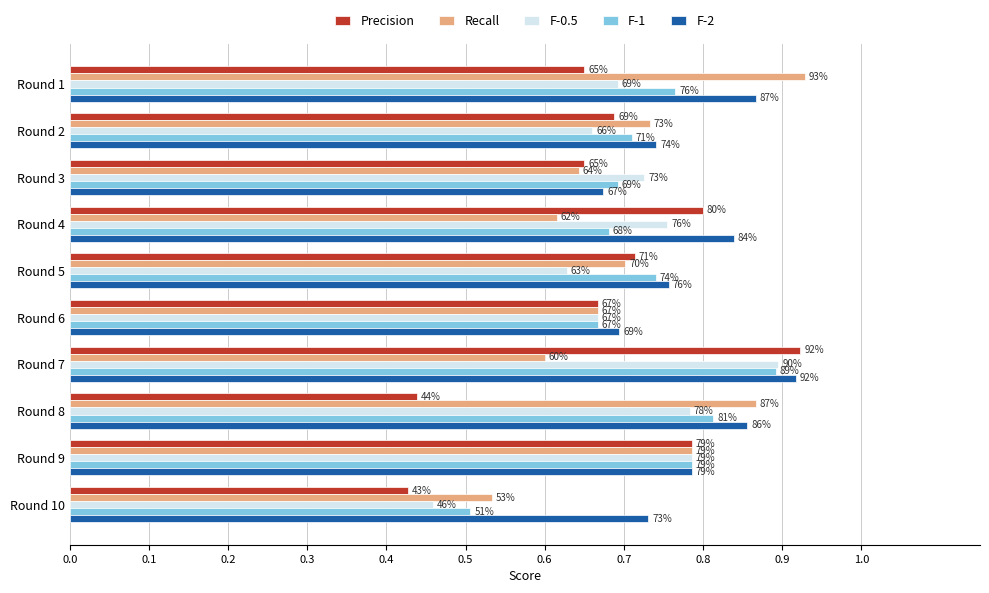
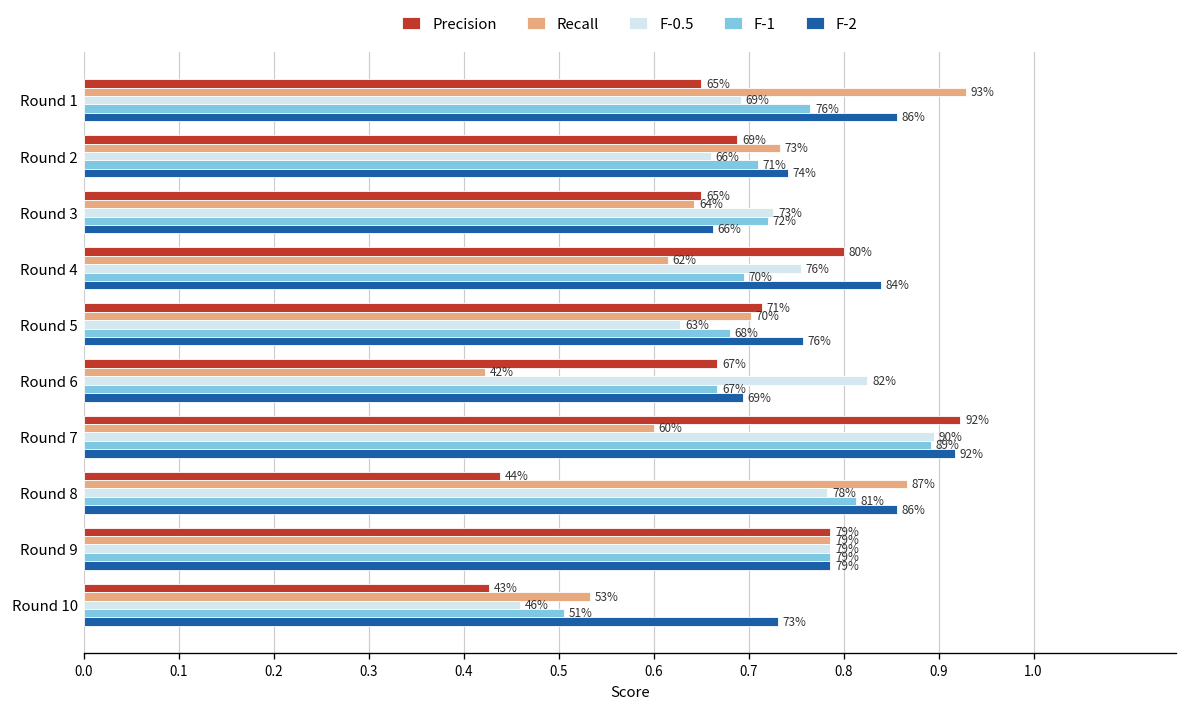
F-2, Round 1: 87% -> 86%
F-1, Round 3: 69% -> 72%
F-2, Round 3: 67% -> 66%
F-1, Round 4: 68% -> 70%
F-1, Round 5: 74% -> 68%
Recall, Round 6: 67% -> 42%
F-0.5, Round 6: 67% -> 82%
